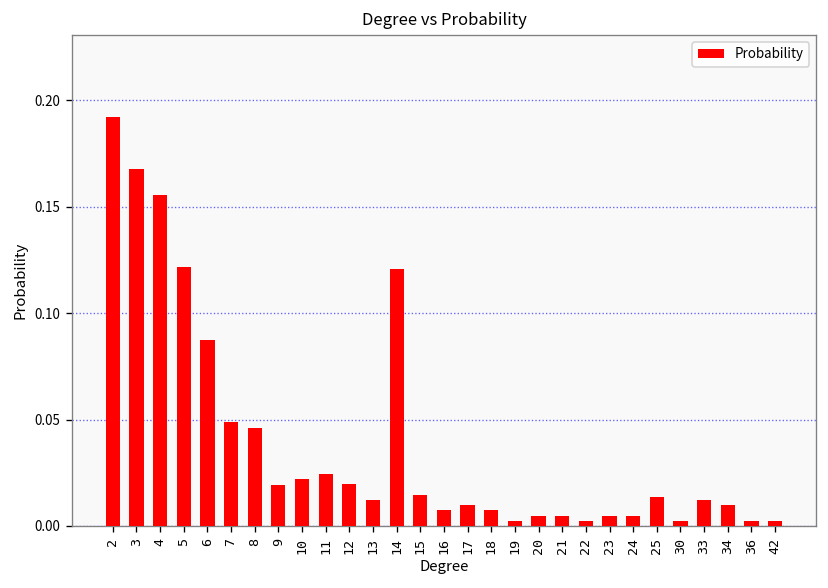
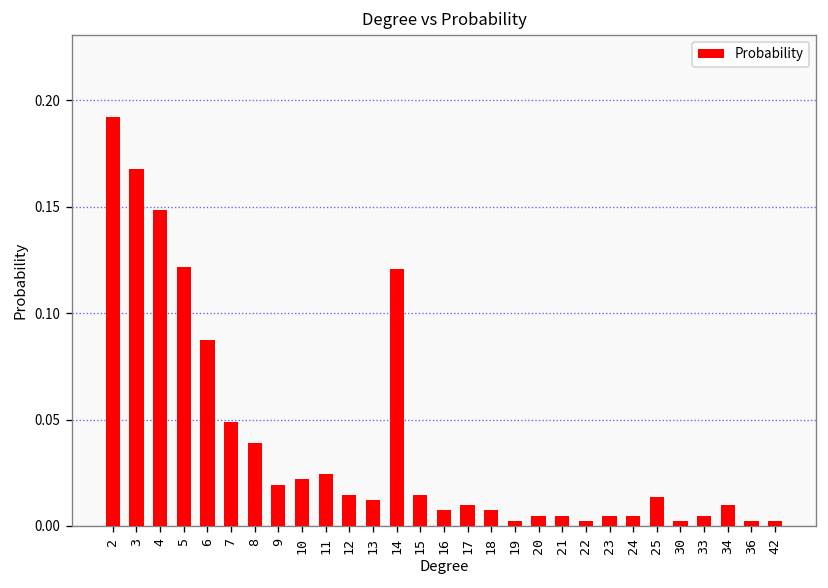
4: 0.156 -> 0.148
8: 0.046 -> 0.039
12: 0.019 -> 0.014
33: 0.012 -> 0.005
